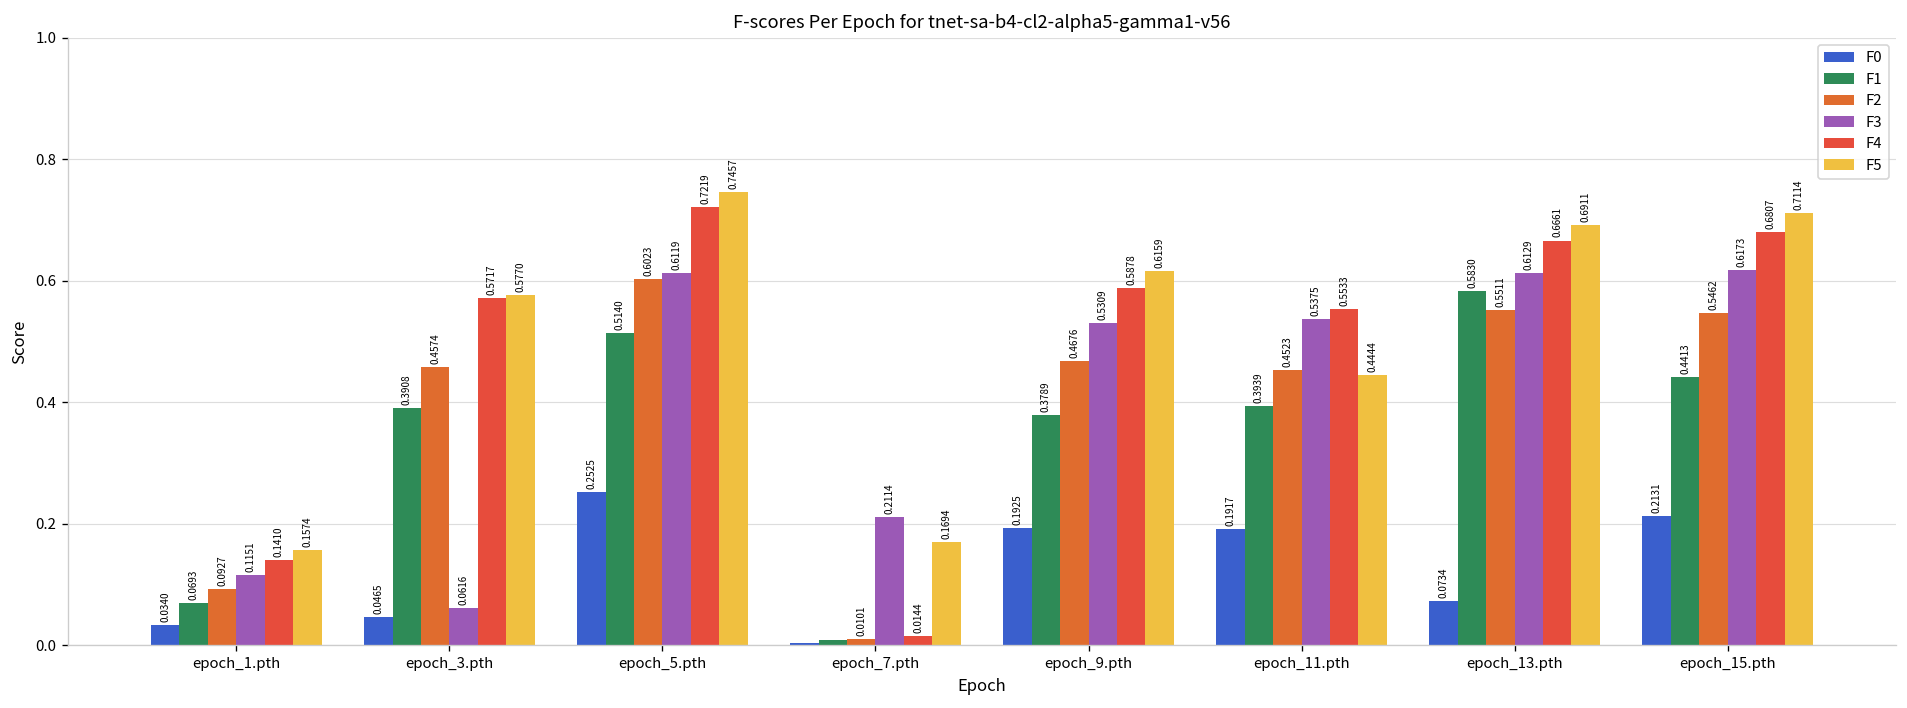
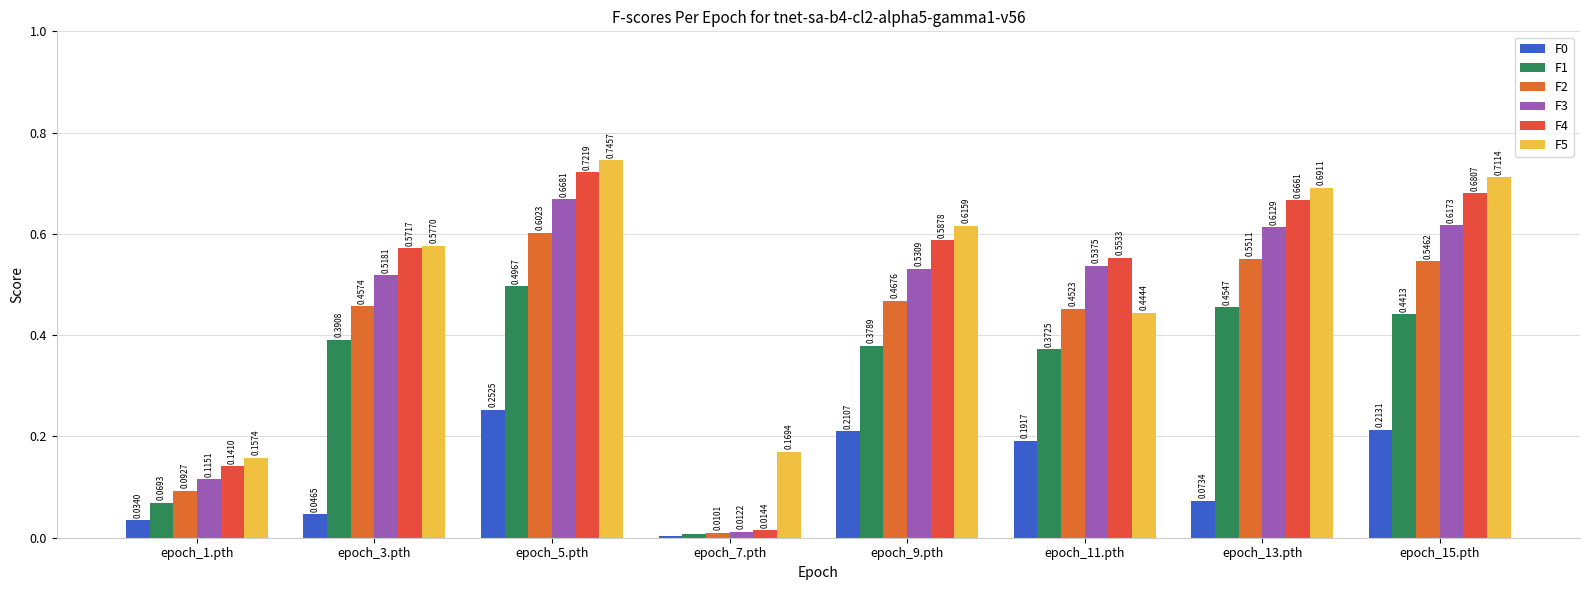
F3, epoch_3.pth: 0.0616 -> 0.5181
F1, epoch_5.pth: 0.5140 -> 0.4967
F3, epoch_5.pth: 0.6119 -> 0.6681
F3, epoch_7.pth: 0.2114 -> 0.0122
F0, epoch_9.pth: 0.1925 -> 0.2107
F1, epoch_11.pth: 0.3939 -> 0.3725
F1, epoch_13.pth: 0.5830 -> 0.4547
